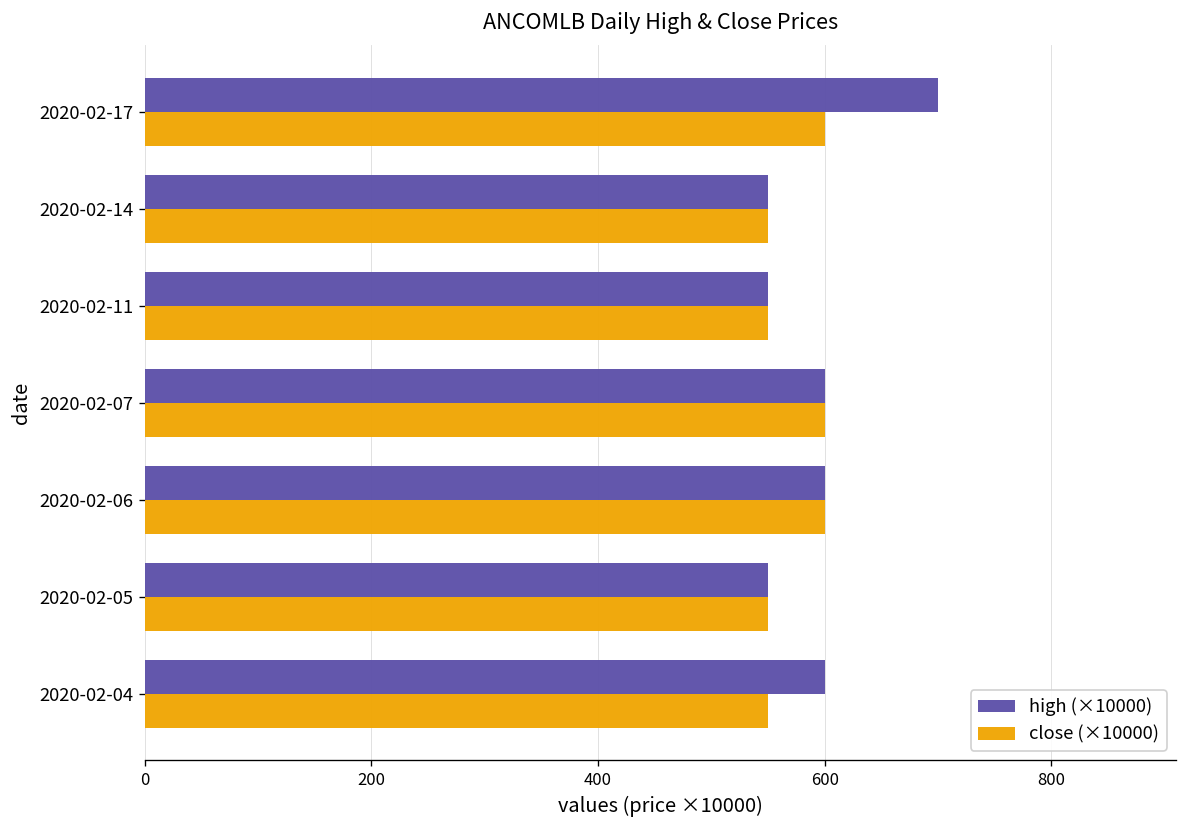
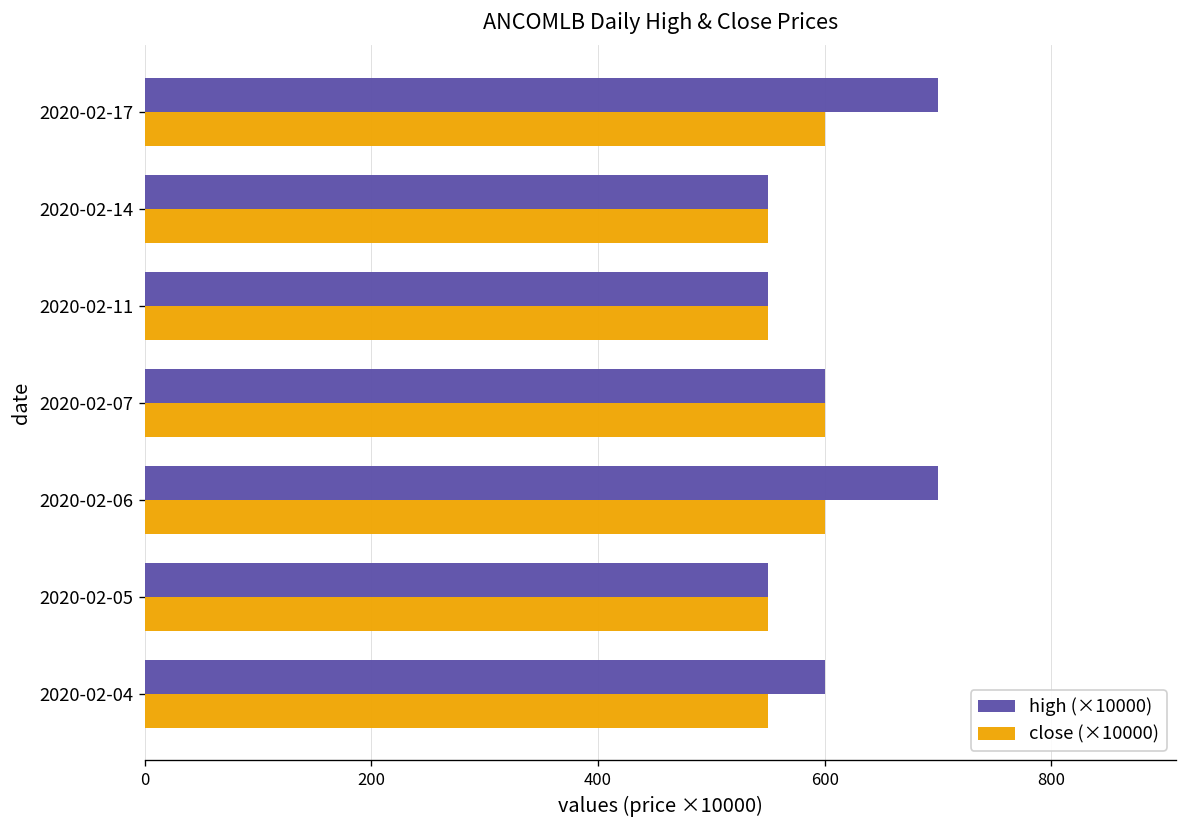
high (×10000), 2020-02-06: 600 -> 700
